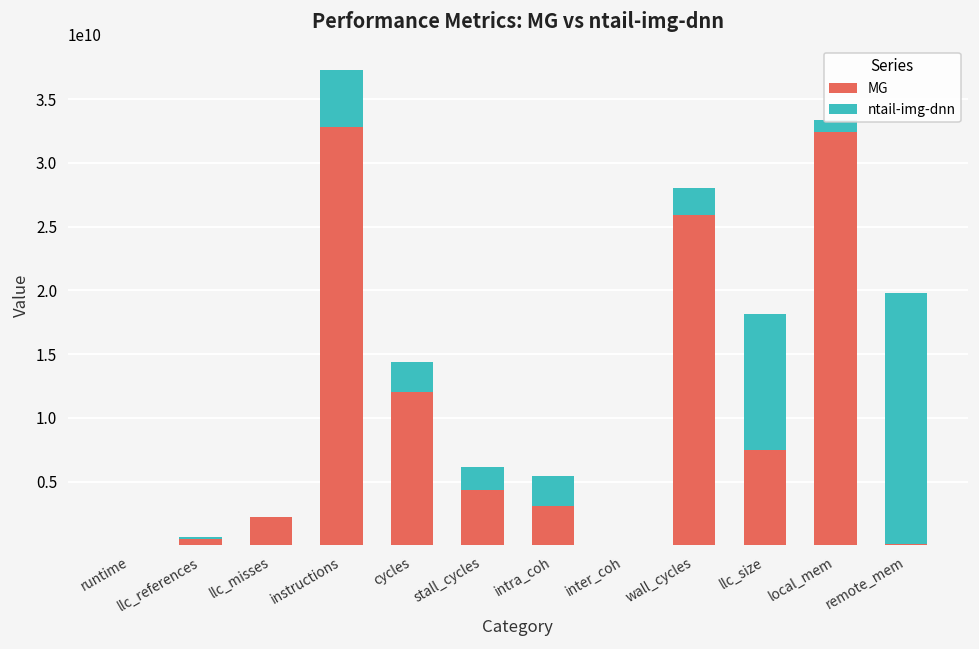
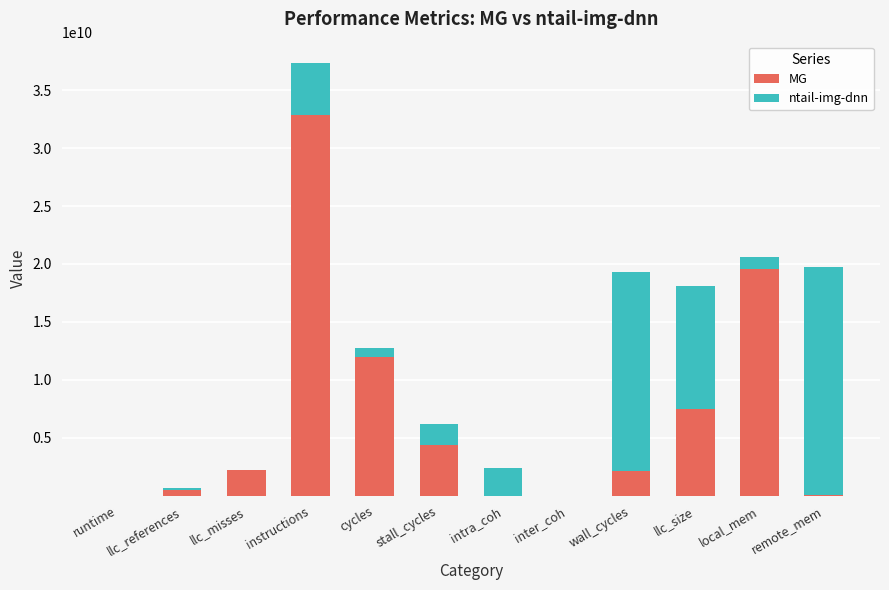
ntail-img-dnn, cycles: 2400000000 -> 800000000
MG, intra_coh: 3100000000 -> 0
MG, wall_cycles: 25900000000 -> 2100000000
ntail-img-dnn, wall_cycles: 2100000000 -> 17200000000
MG, local_mem: 32400000000 -> 19600000000
